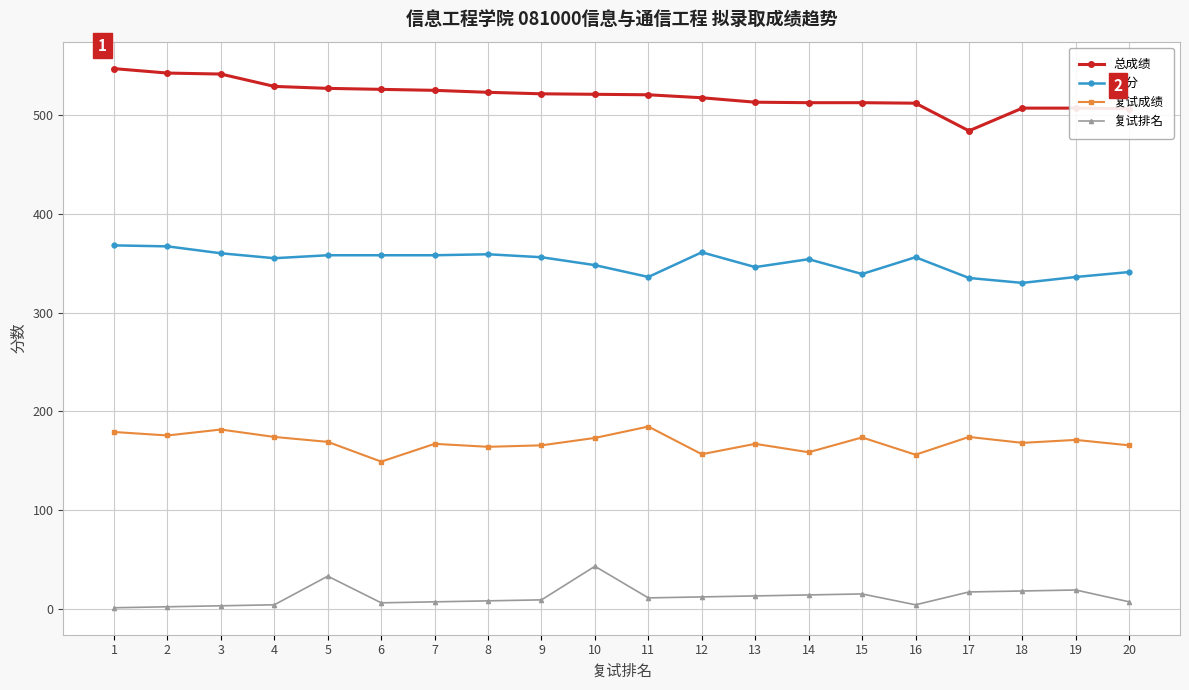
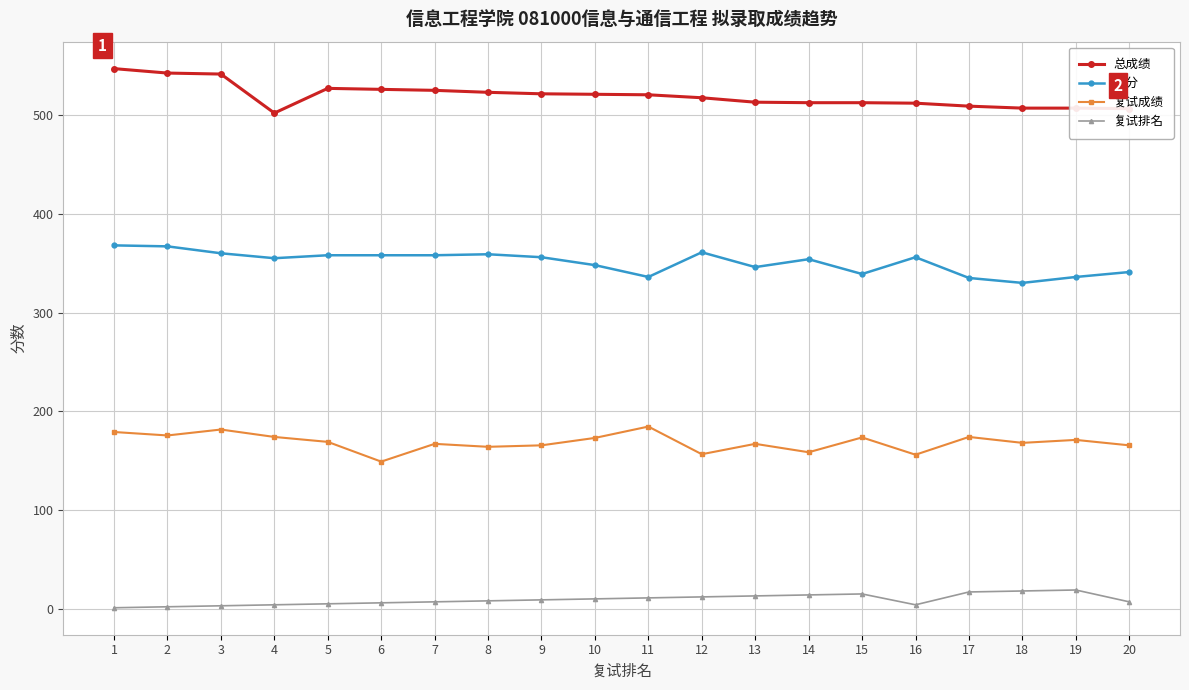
总成绩, 4: 530 -> 500
复试排名, 5: 30 -> 10
复试排名, 10: 40 -> 10
总成绩, 17: 480 -> 510
